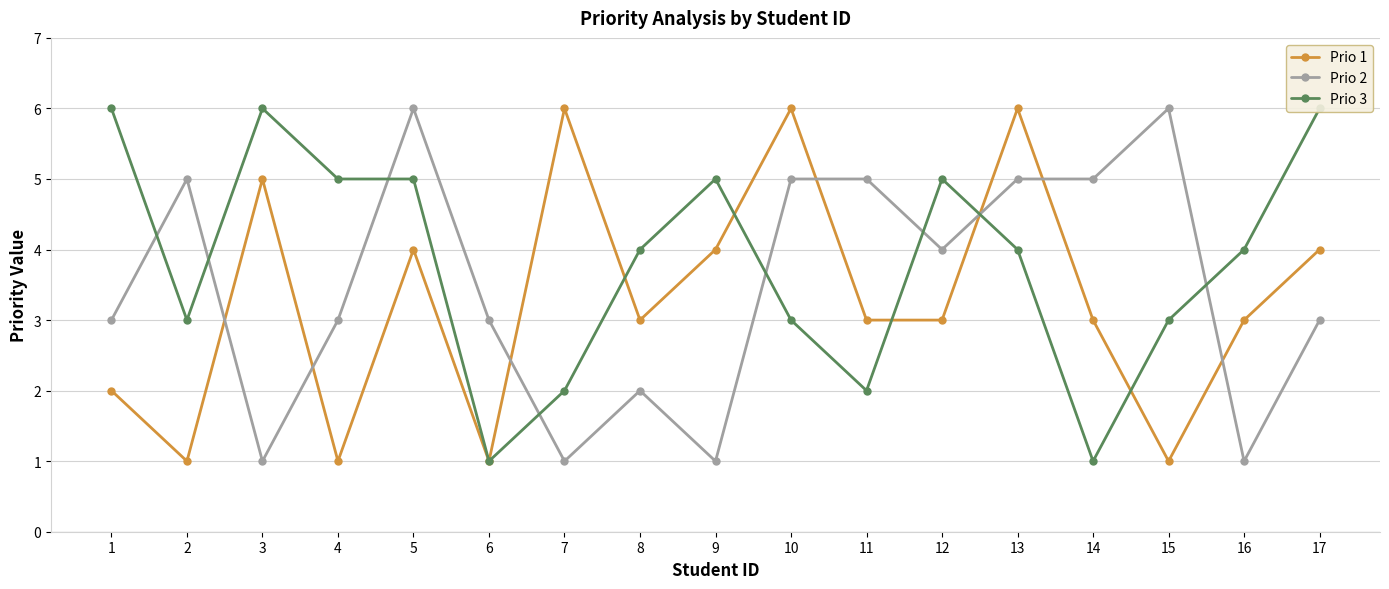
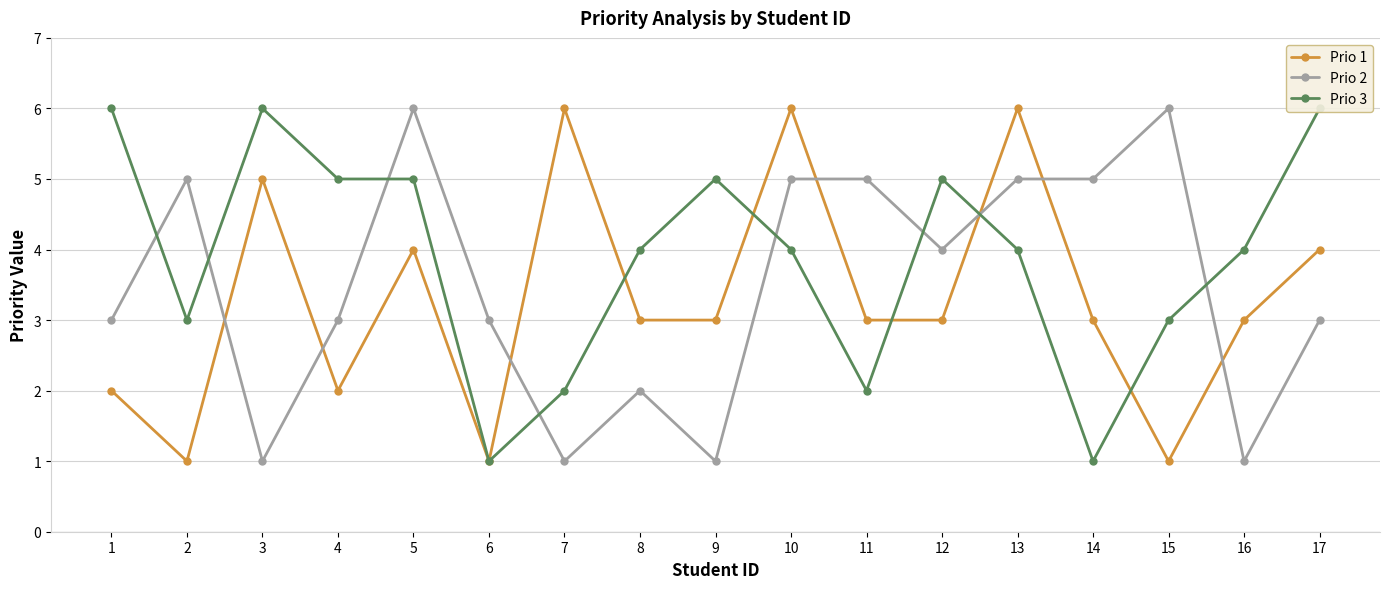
Prio 1, 4: 1 -> 2
Prio 1, 9: 4 -> 3
Prio 3, 10: 3 -> 4
